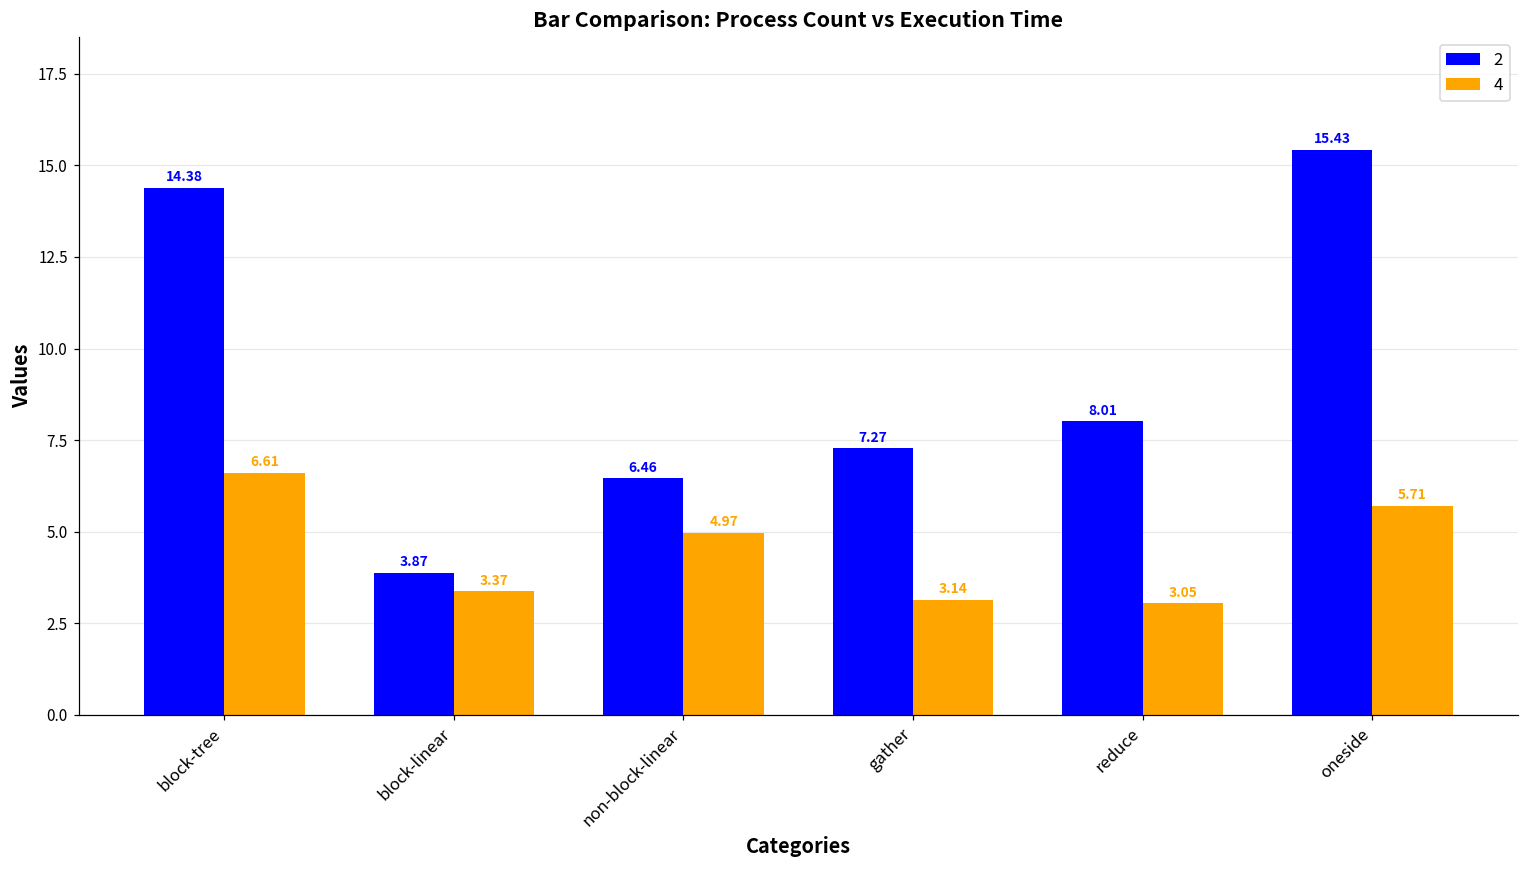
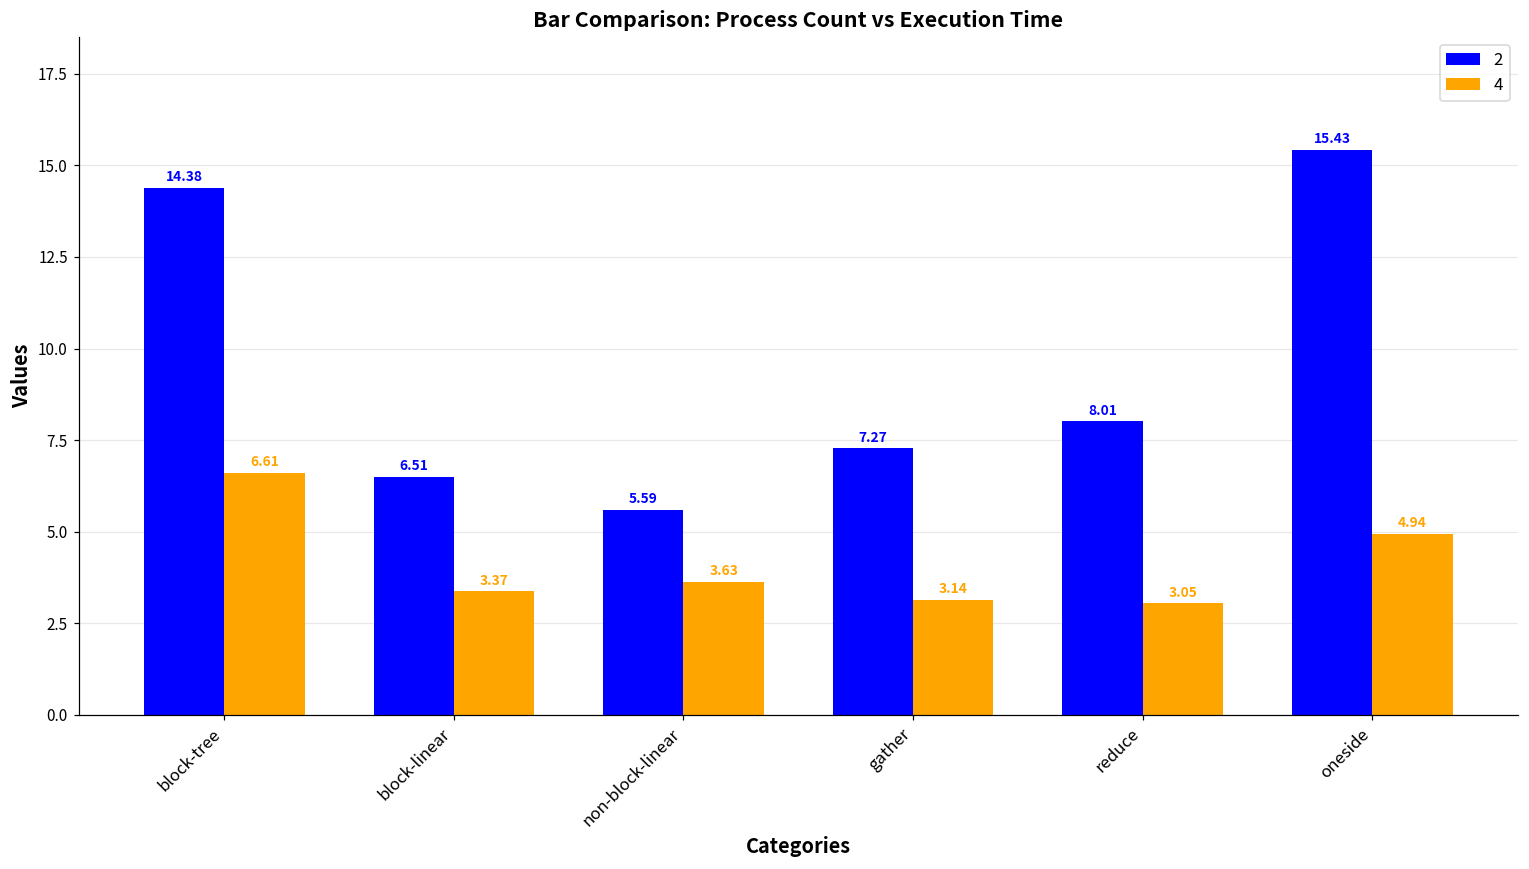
2, block-linear: 3.87 -> 6.51
2, non-block-linear: 6.46 -> 5.59
4, non-block-linear: 4.97 -> 3.63
4, oneside: 5.71 -> 4.94
